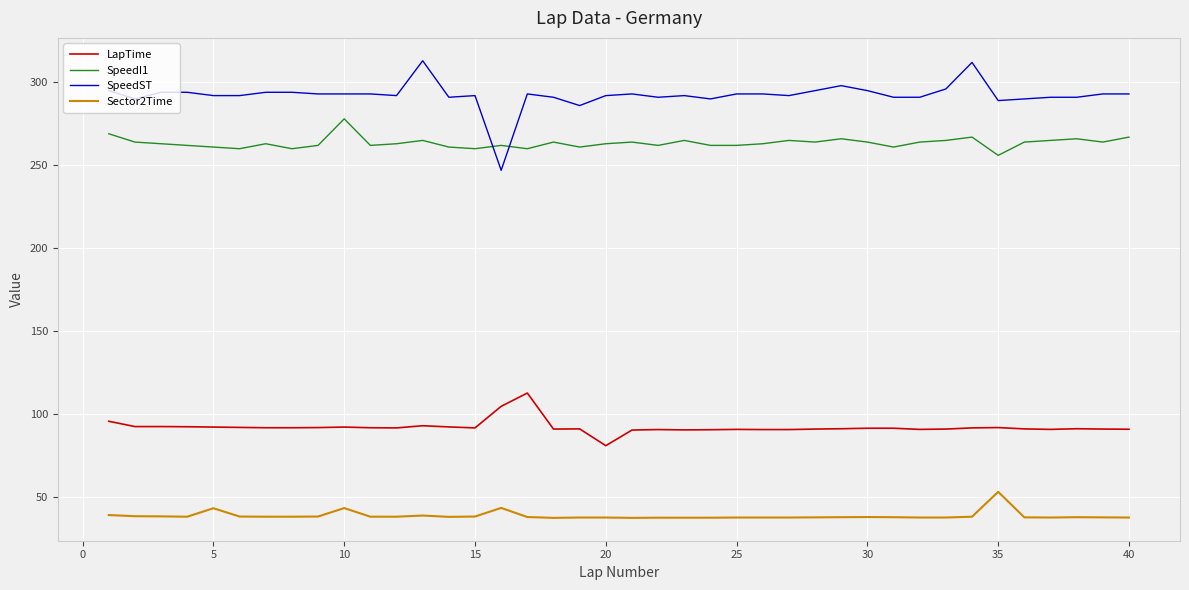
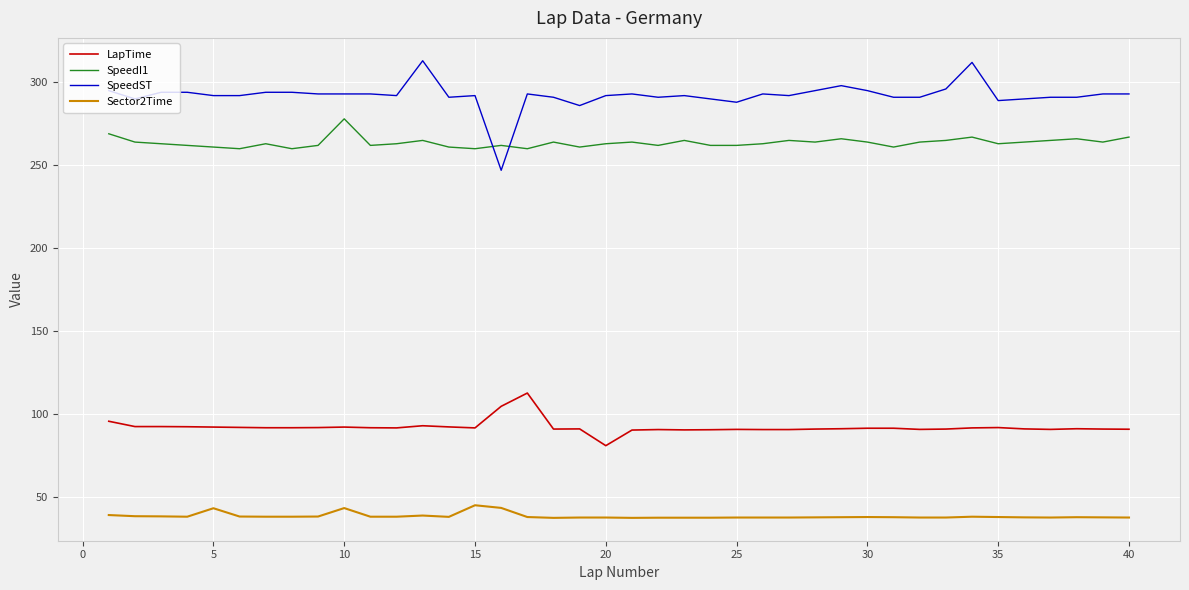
Sector2Time, 15: 38 -> 45
SpeedST, 25: 293 -> 288
SpeedI1, 35: 256 -> 263
Sector2Time, 35: 53 -> 38
